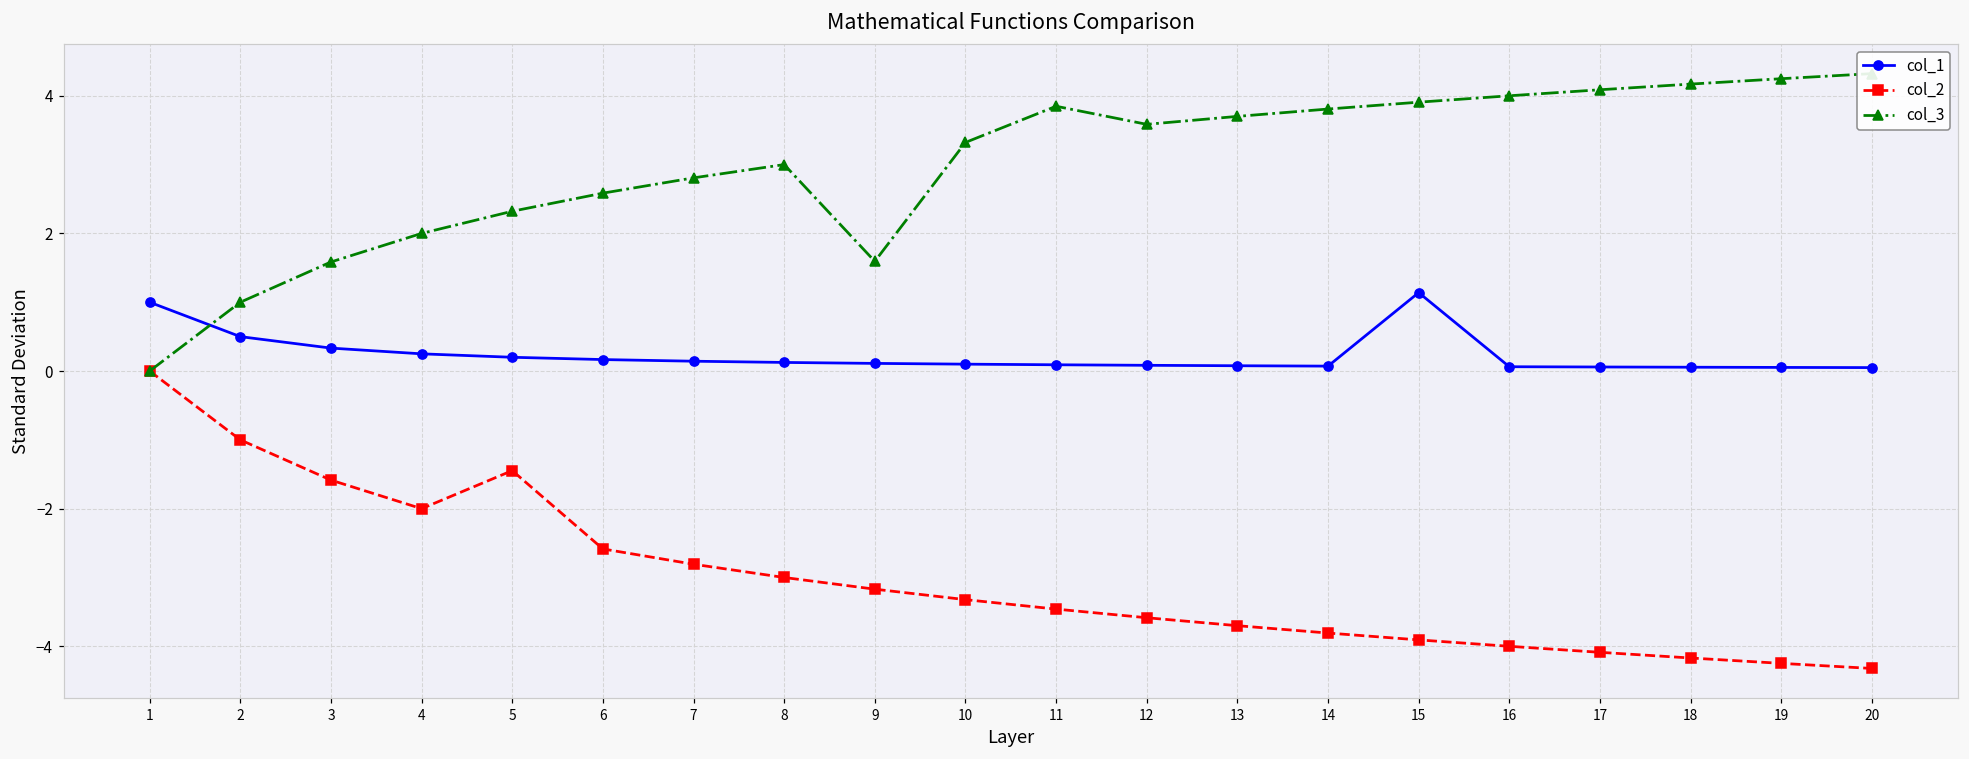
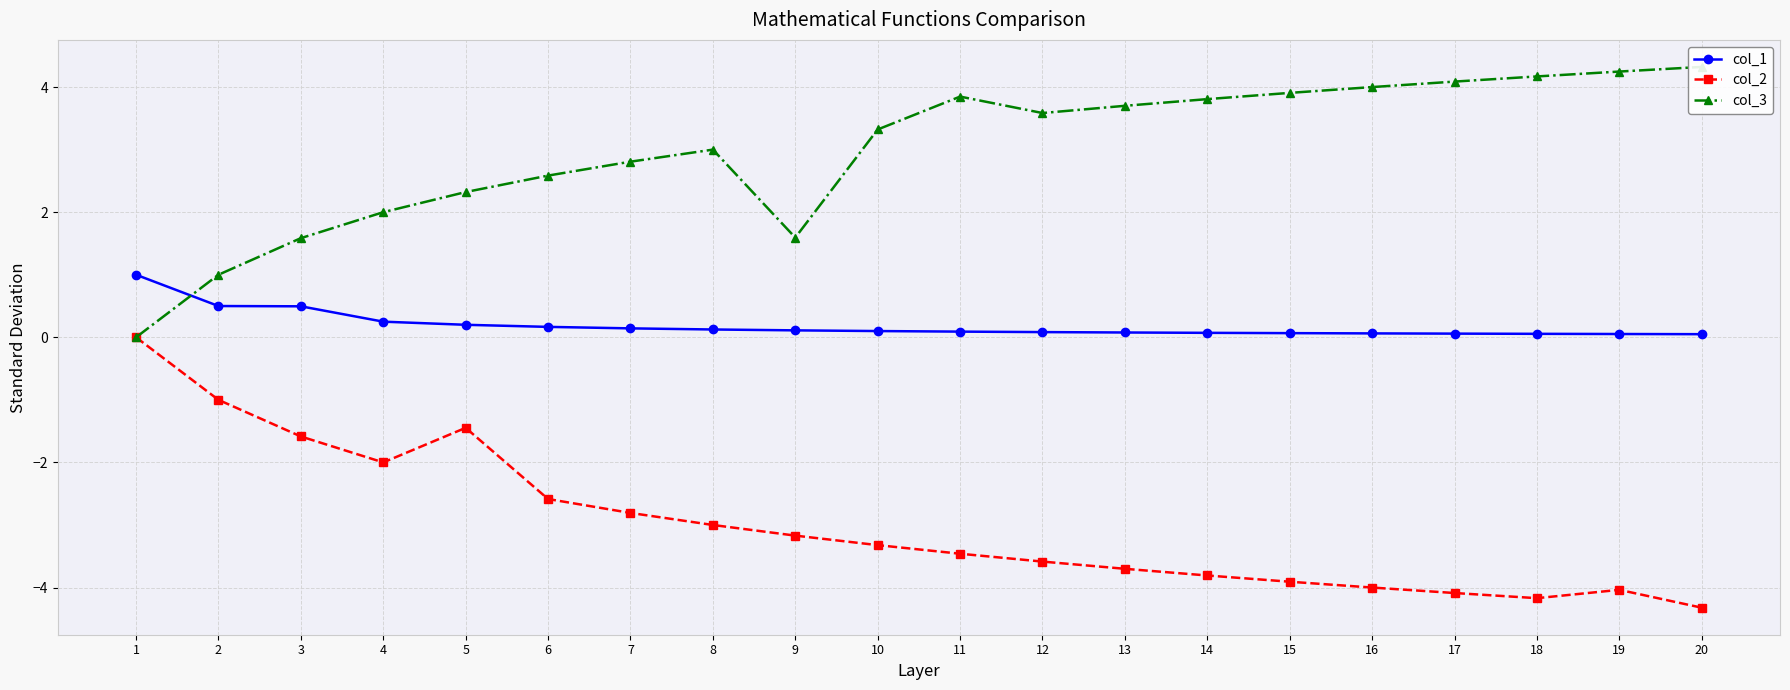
col_1, 3: 0.3 -> 0.5
col_1, 15: 1.1 -> 0.1
col_2, 19: -4.2 -> -4.0
